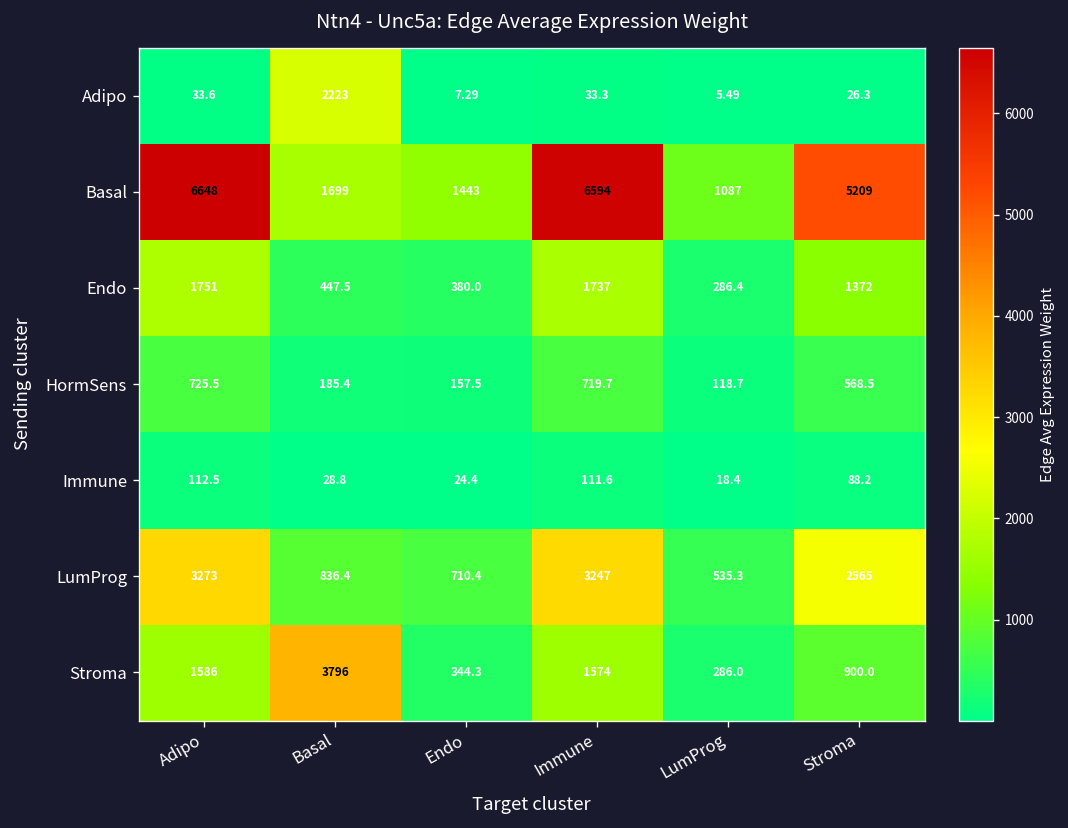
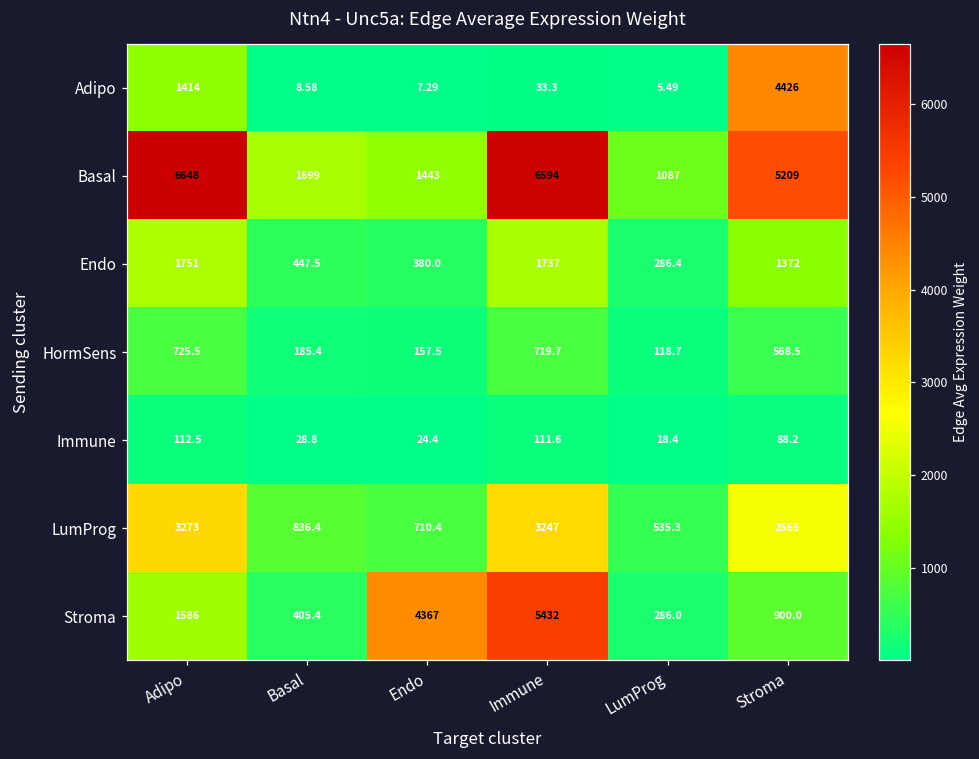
Adipo, Adipo: 33.6 -> 1414
Adipo, Basal: 2223 -> 8.58
Adipo, Stroma: 26.3 -> 4426
Stroma, Basal: 3796 -> 405.4
Stroma, Endo: 344.3 -> 4367
Stroma, Immune: 1574 -> 5432
